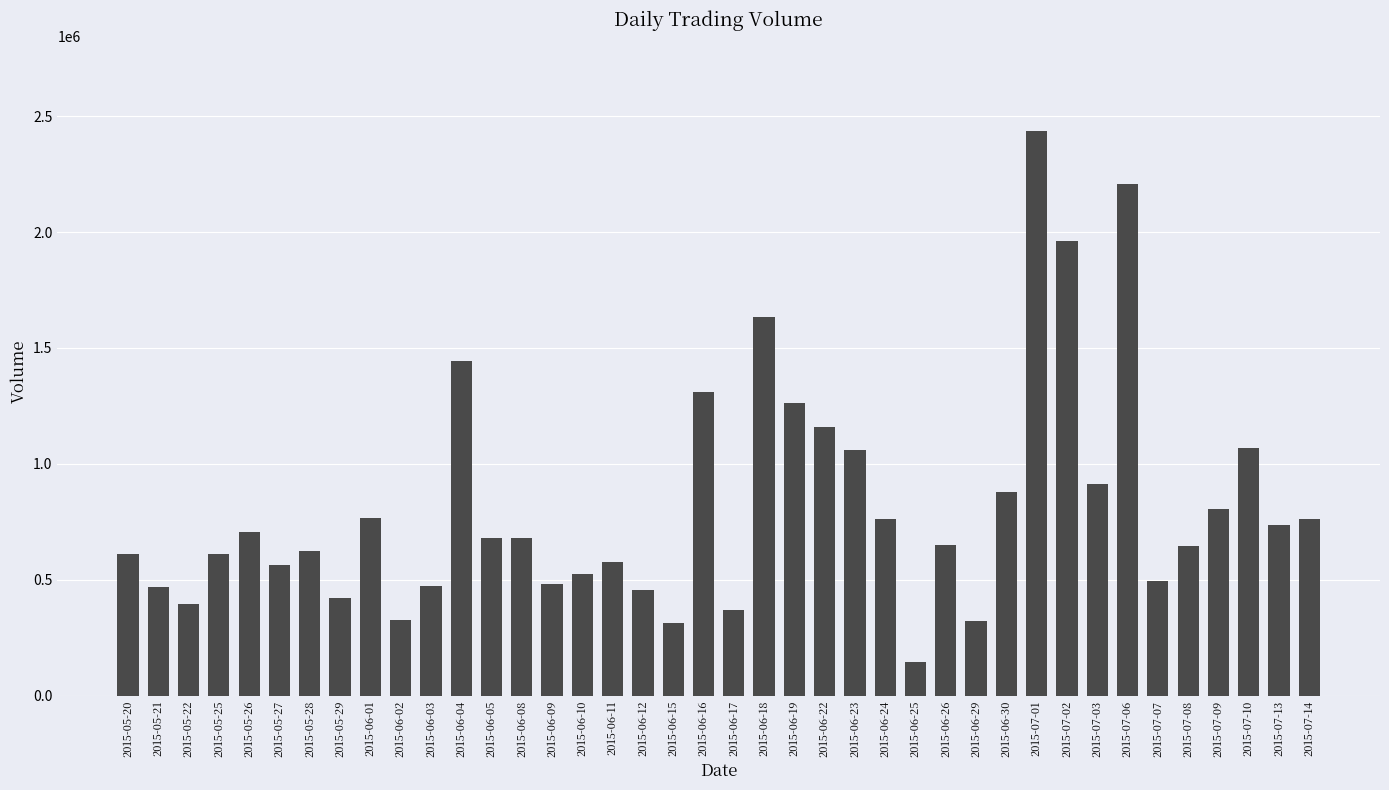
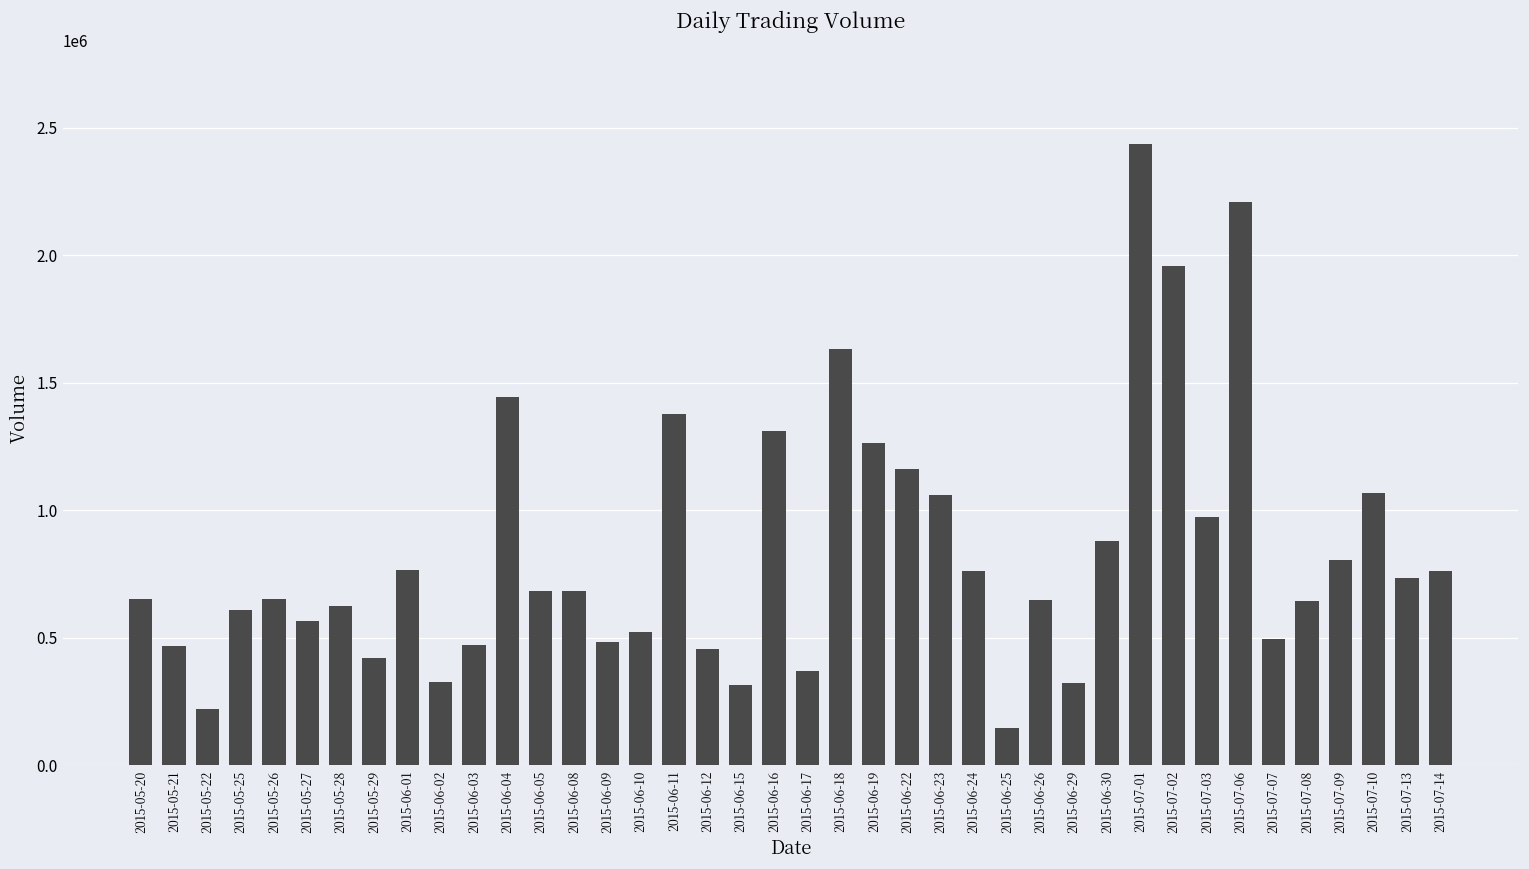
2015-05-20: 610000 -> 650000
2015-05-22: 400000 -> 220000
2015-05-26: 700000 -> 650000
2015-06-11: 570000 -> 1380000
2015-07-03: 910000 -> 970000
